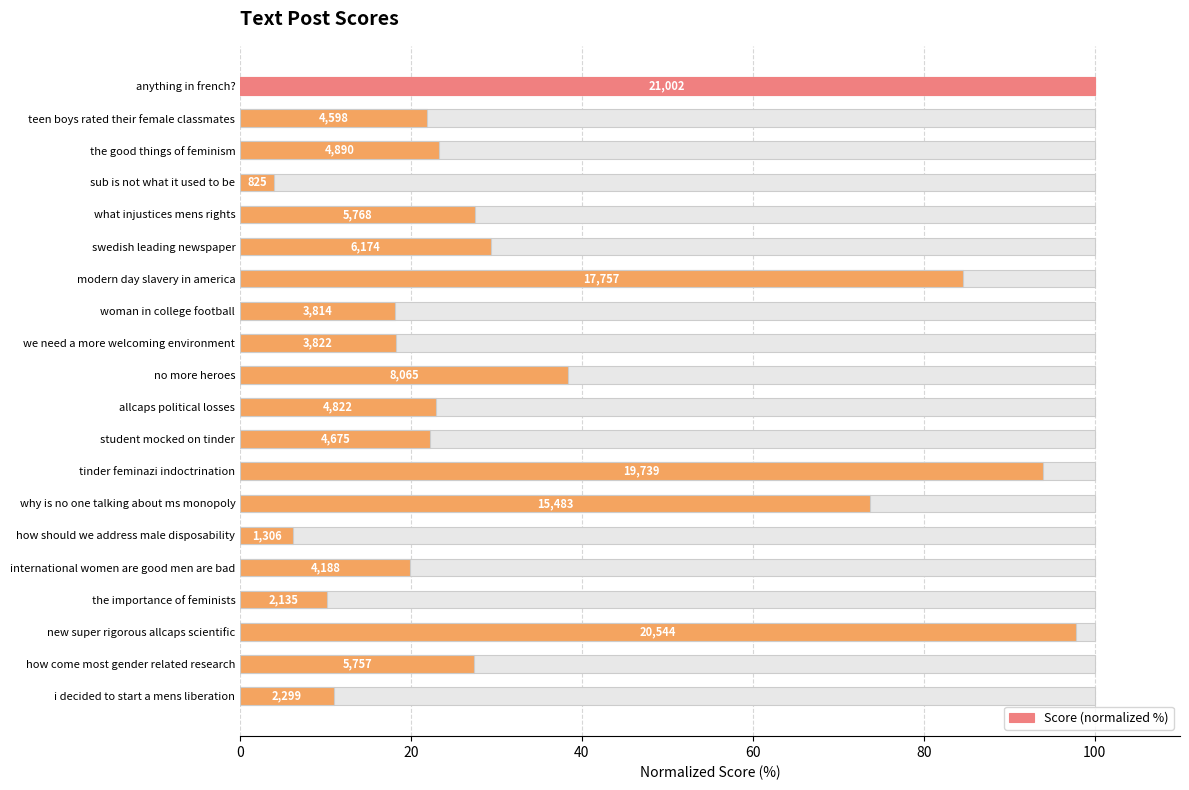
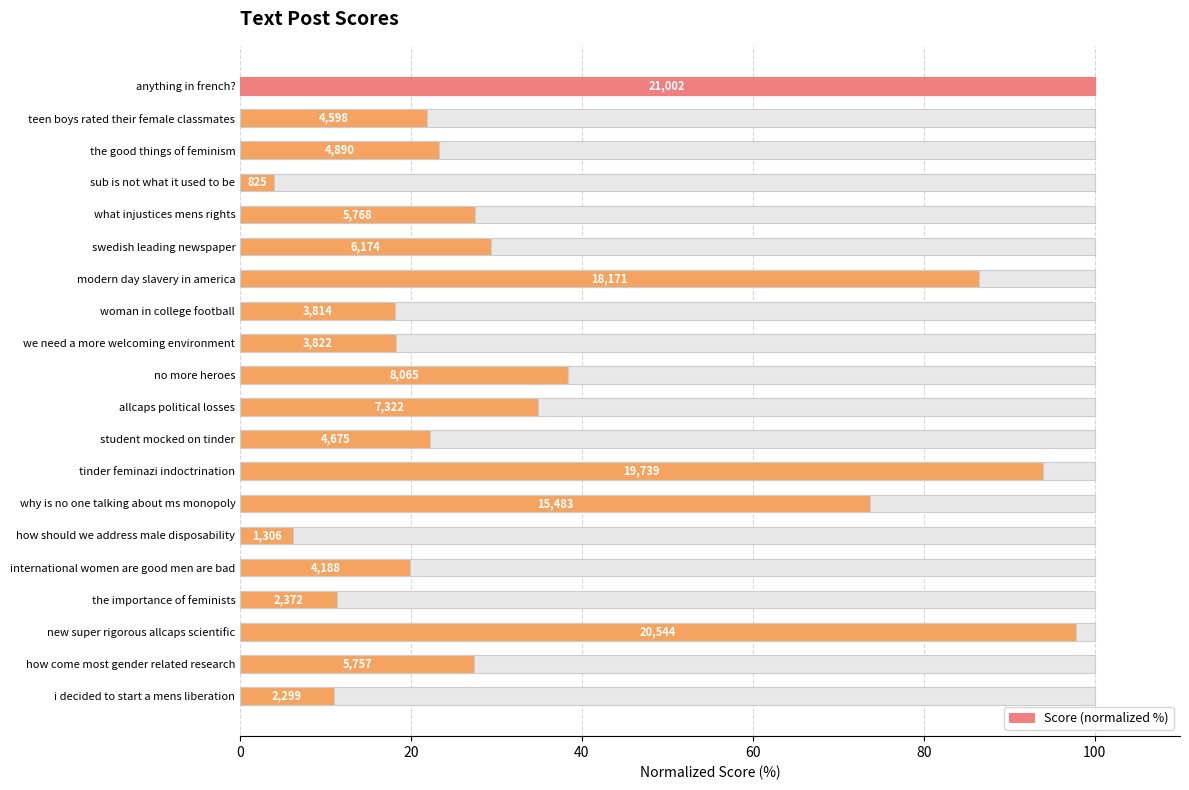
Score (normalized %), modern day slavery in america: 17,757 -> 18,171
Score (normalized %), allcaps political losses: 4,822 -> 7,322
Score (normalized %), the importance of feminists: 2,135 -> 2,372
